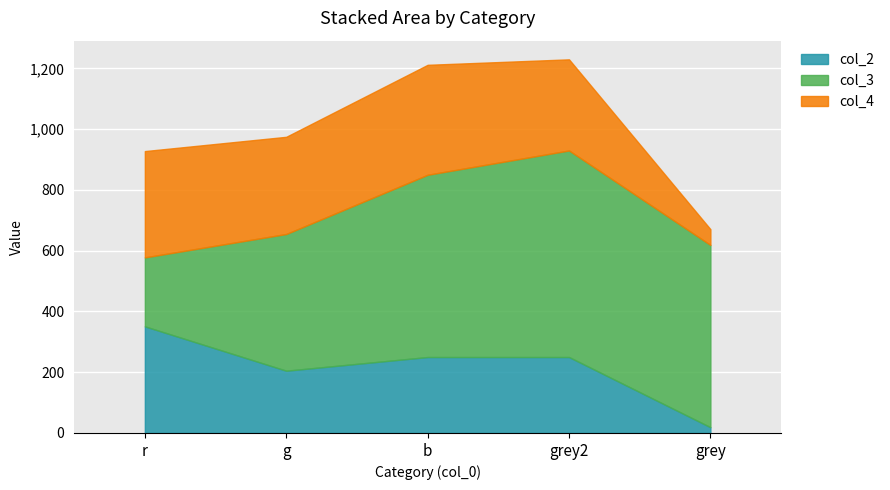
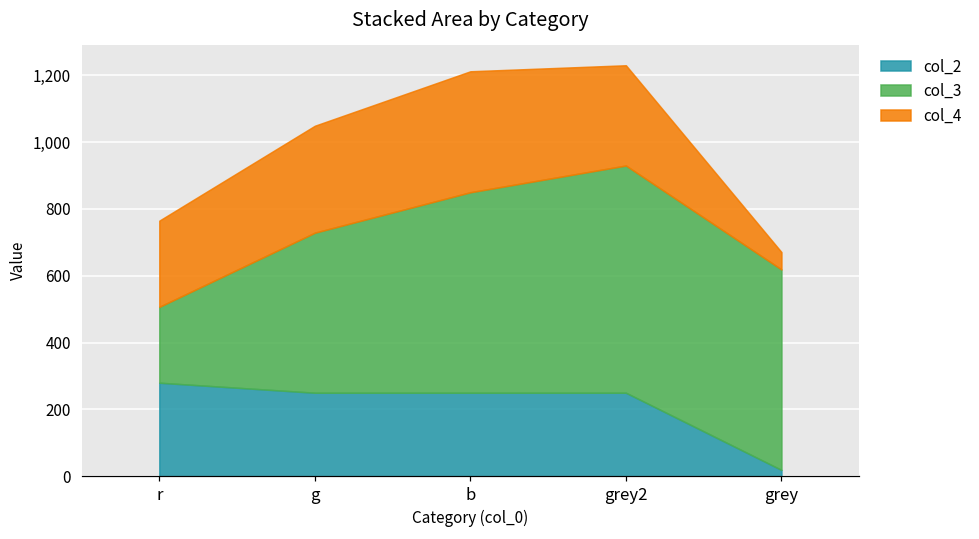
col_2, r: 350 -> 280
col_4, r: 350 -> 260
col_2, g: 210 -> 250
col_3, g: 450 -> 480
